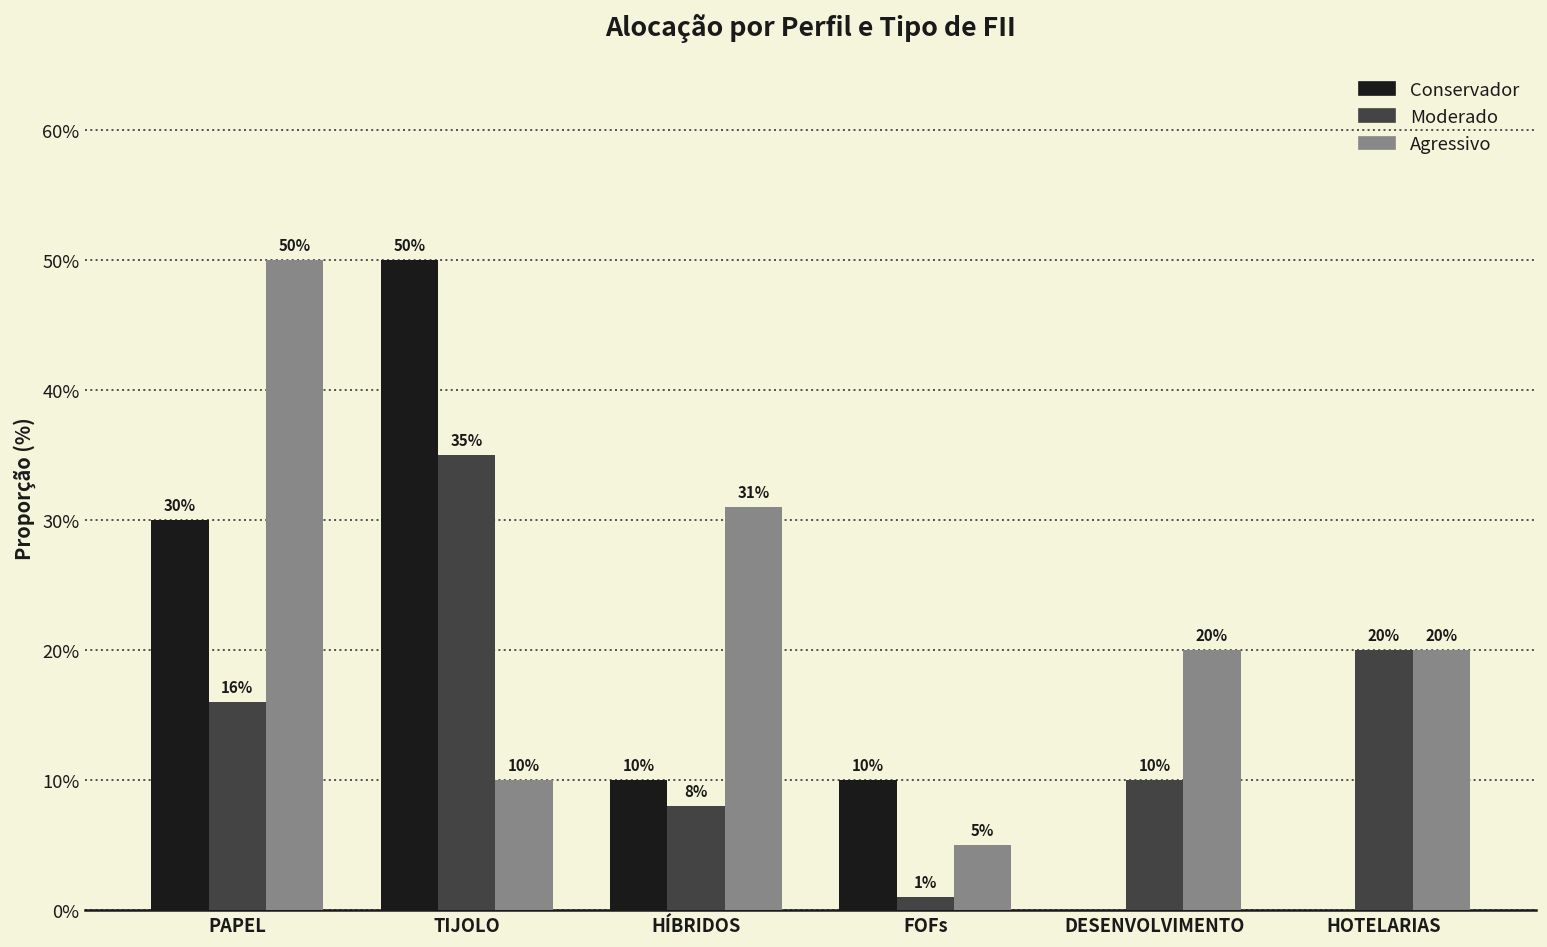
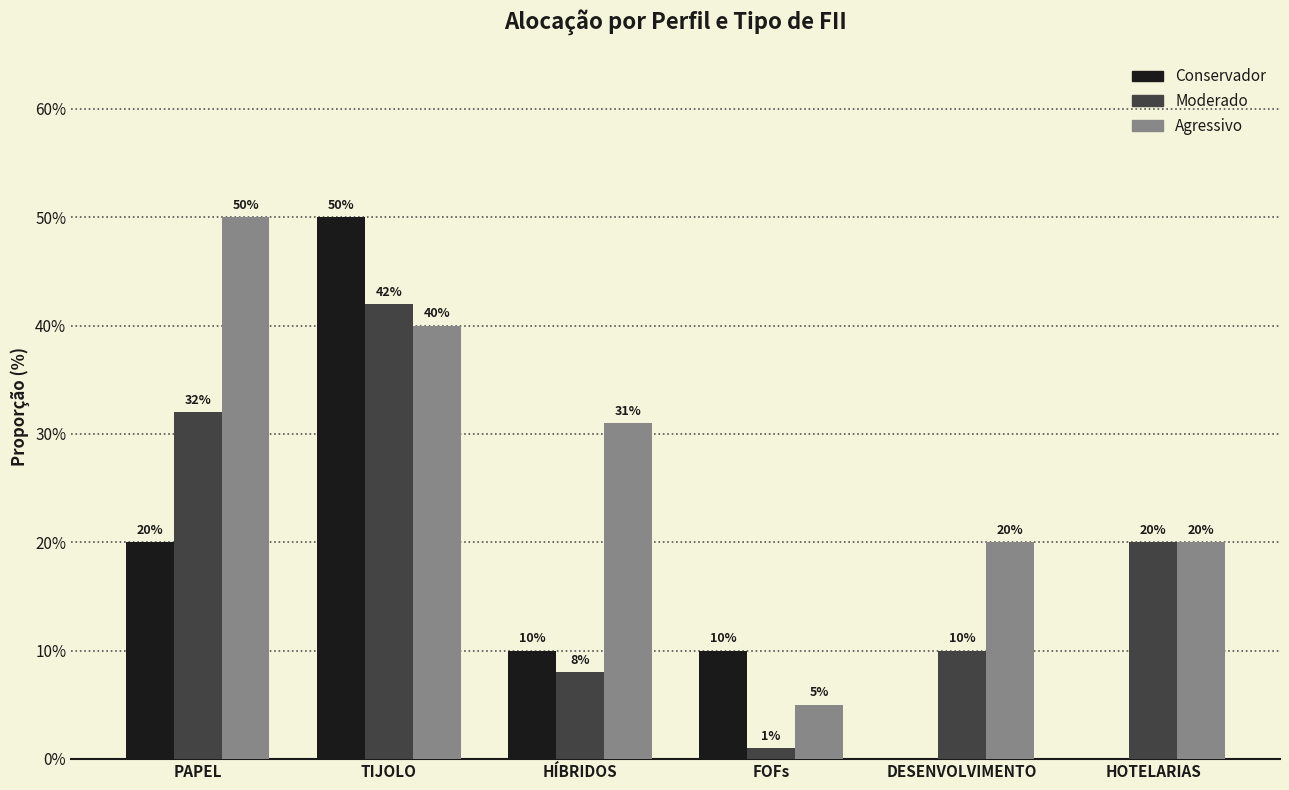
Conservador, PAPEL: 30% -> 20%
Moderado, PAPEL: 16% -> 32%
Moderado, TIJOLO: 35% -> 42%
Agressivo, TIJOLO: 10% -> 40%
